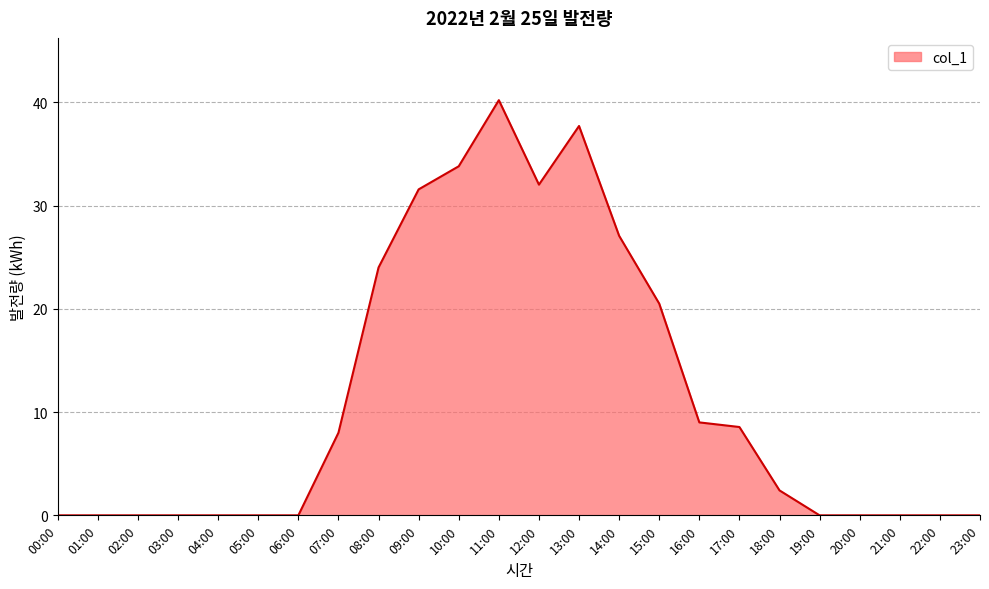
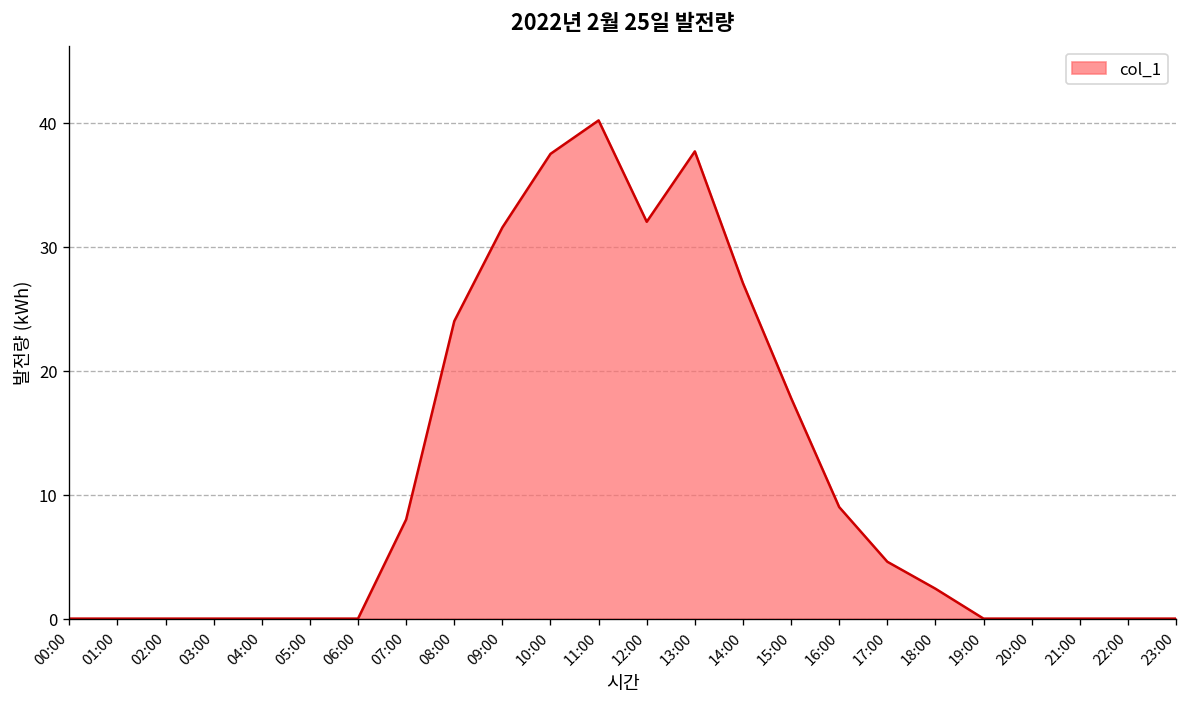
10:00: 33.8 -> 37.5
15:00: 20.5 -> 17.8
17:00: 8.6 -> 4.6
